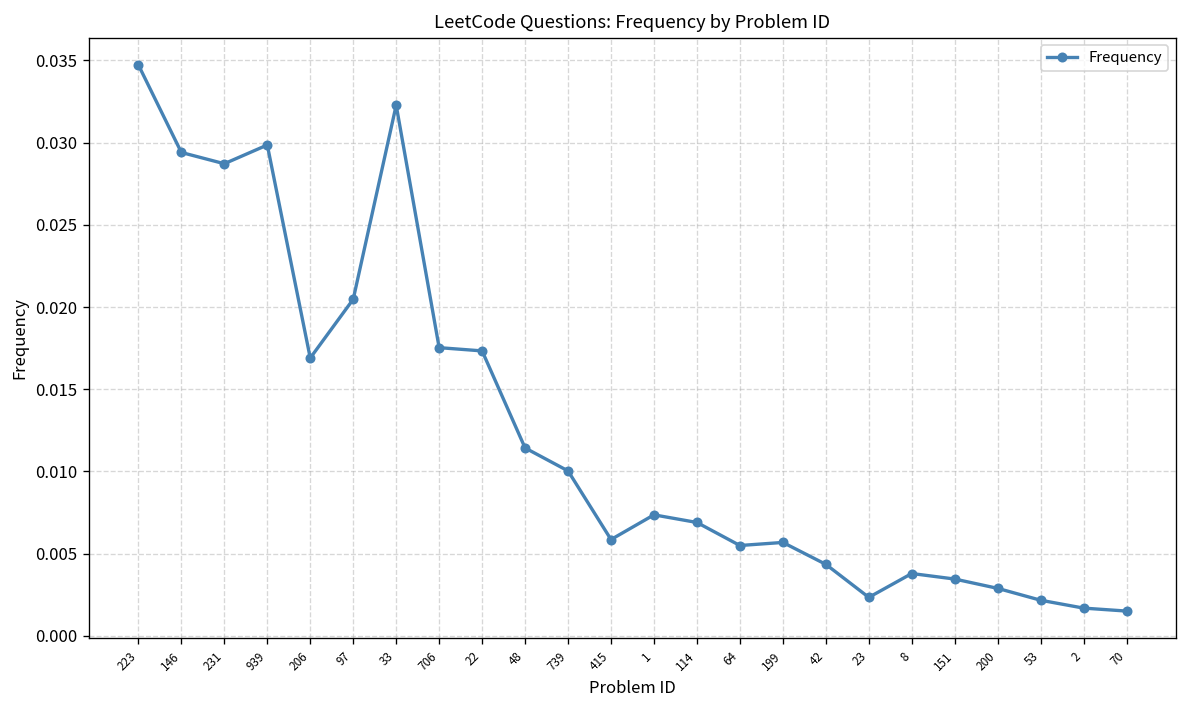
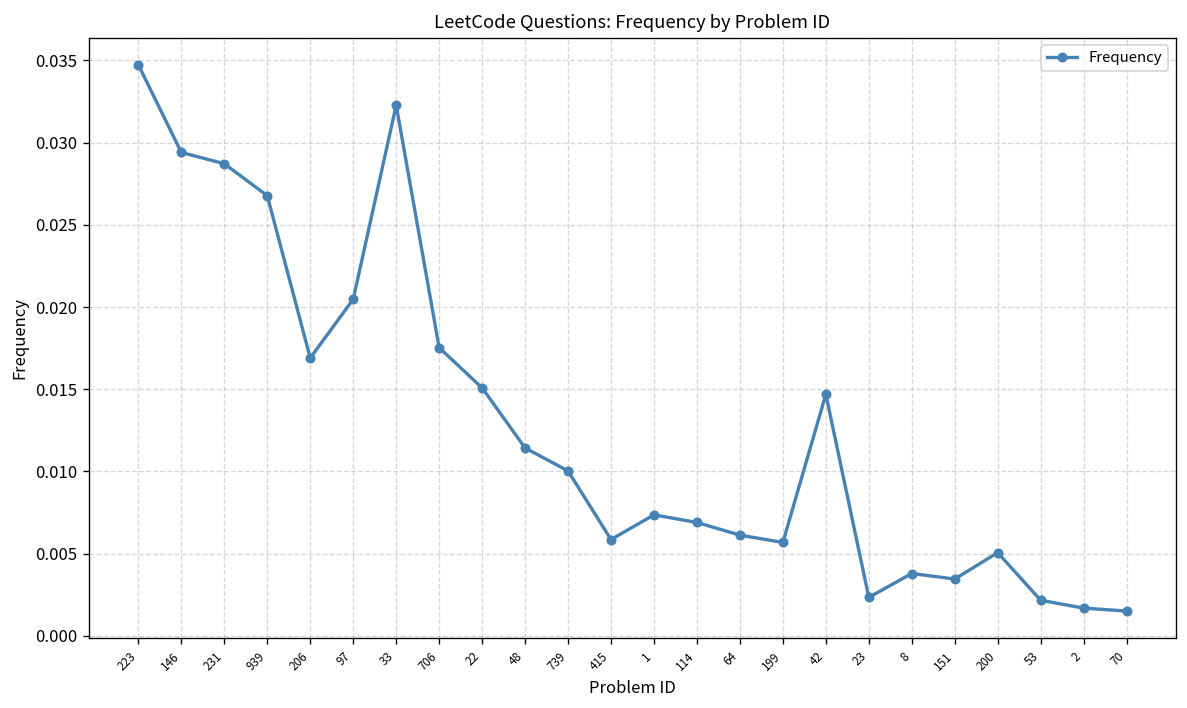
939: 0.0299 -> 0.0268
22: 0.0173 -> 0.0151
64: 0.0055 -> 0.0061
42: 0.0044 -> 0.0147
200: 0.0029 -> 0.0051
